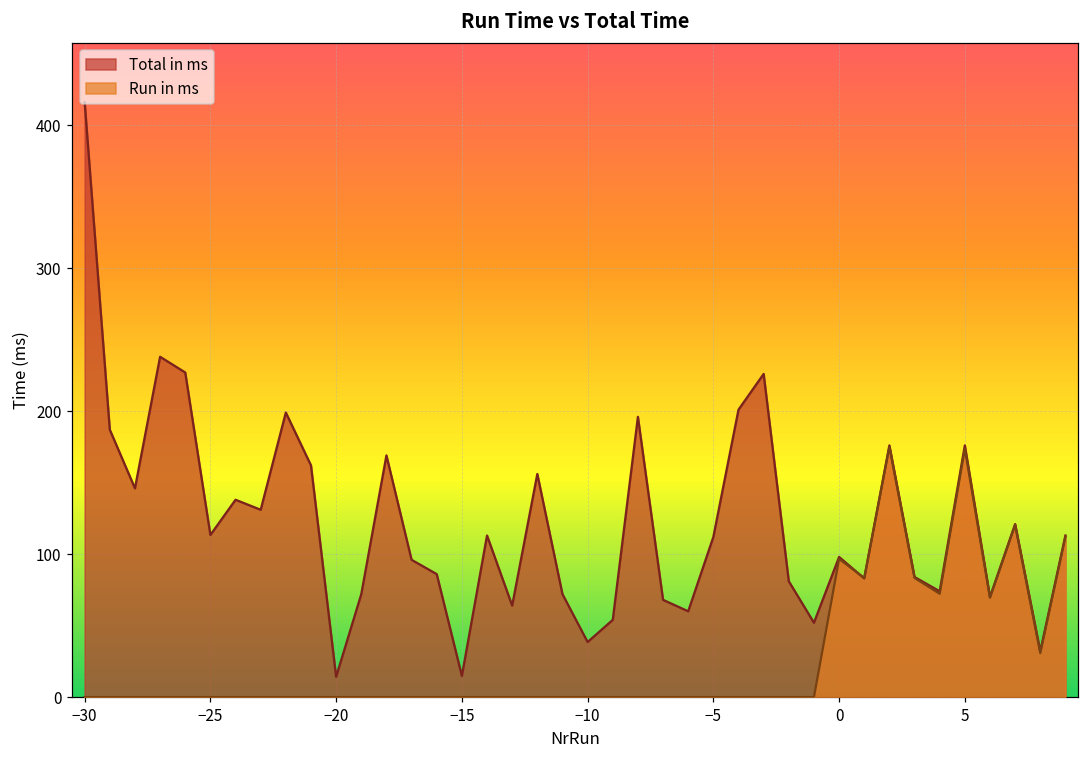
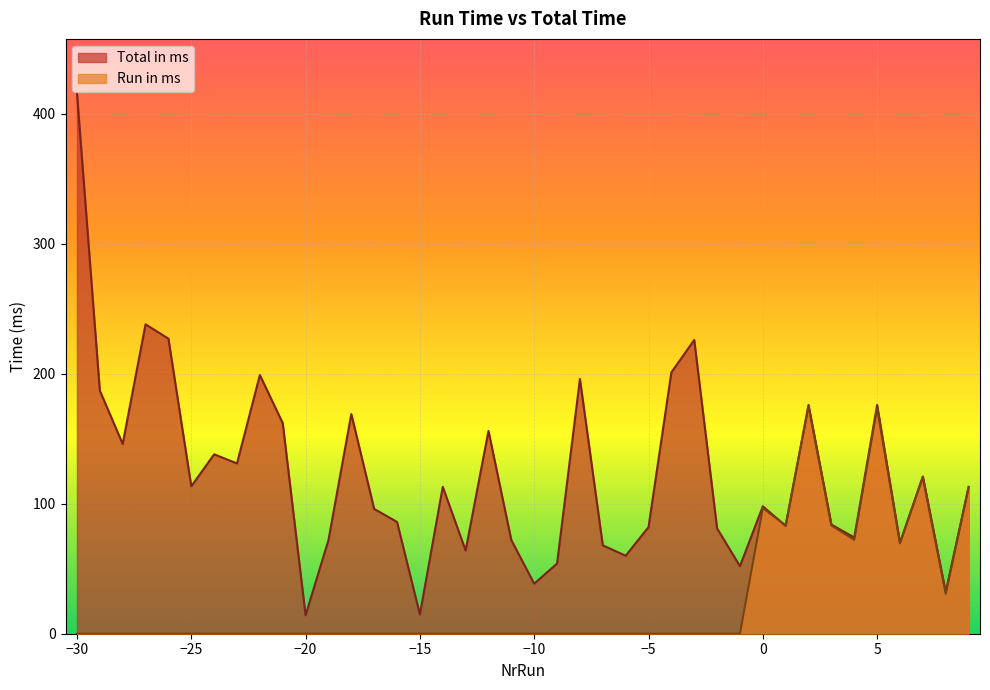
Total in ms, −5: 112 -> 82
